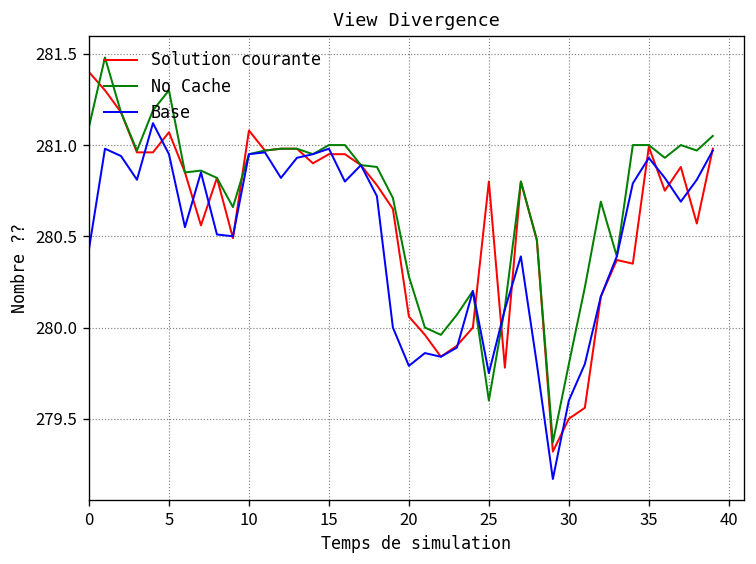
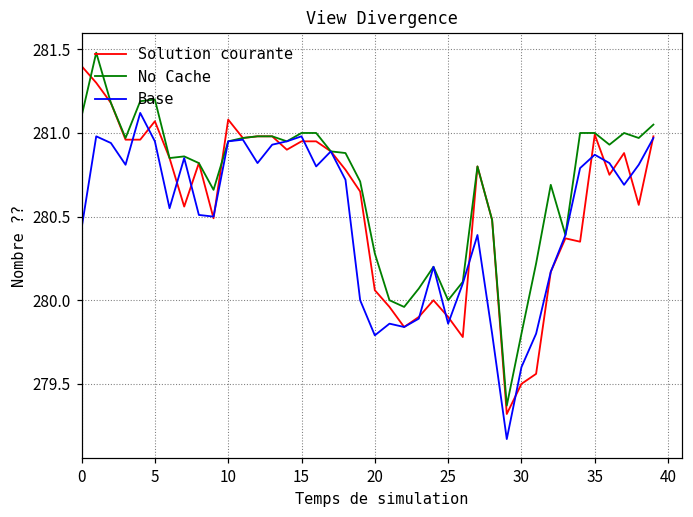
No Cache, 5: 281.3 -> 281.2
Solution courante, 25: 280.8 -> 279.9
No Cache, 25: 279.6 -> 280.0
Base, 25: 279.75 -> 279.86
Base, 35: 280.93 -> 280.87
